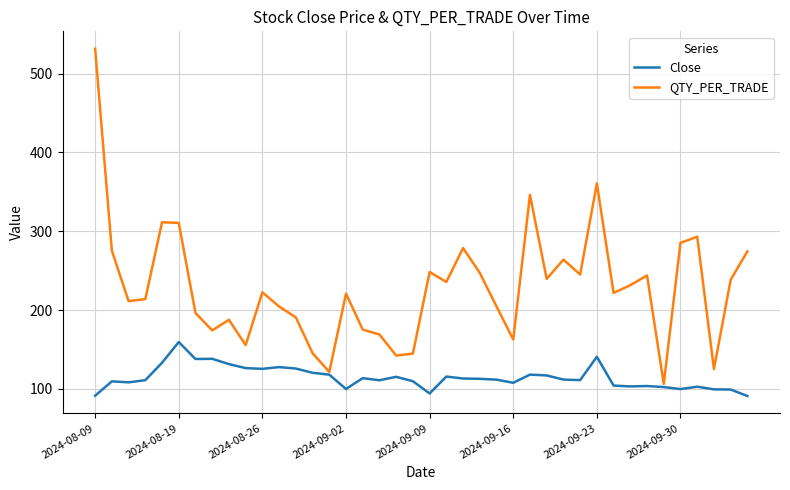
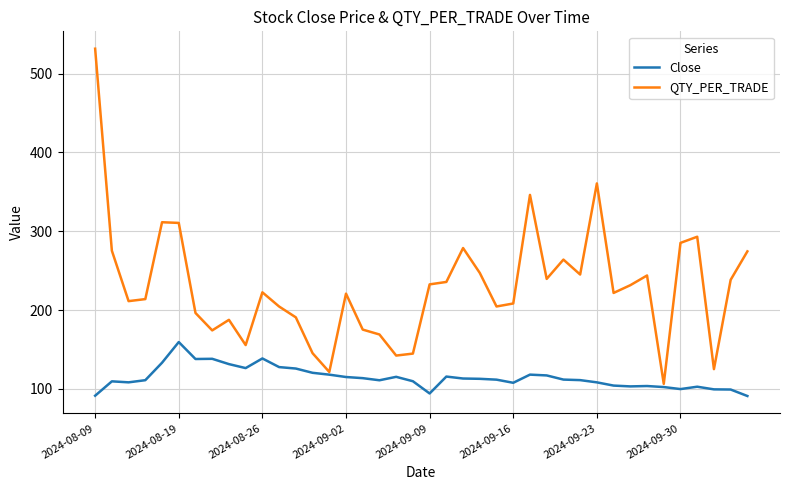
Close, 2024-08-26: 130 -> 140
Close, 2024-09-02: 100 -> 110
QTY_PER_TRADE, 2024-09-09: 250 -> 230
QTY_PER_TRADE, 2024-09-16: 160 -> 210
Close, 2024-09-23: 140 -> 110
